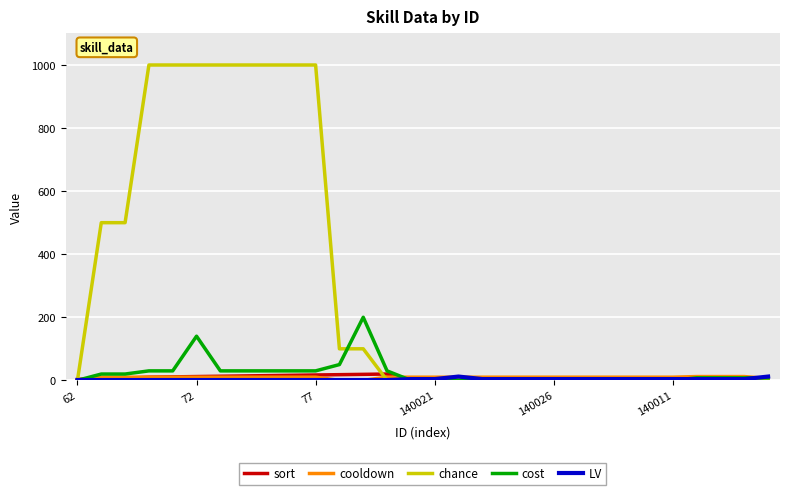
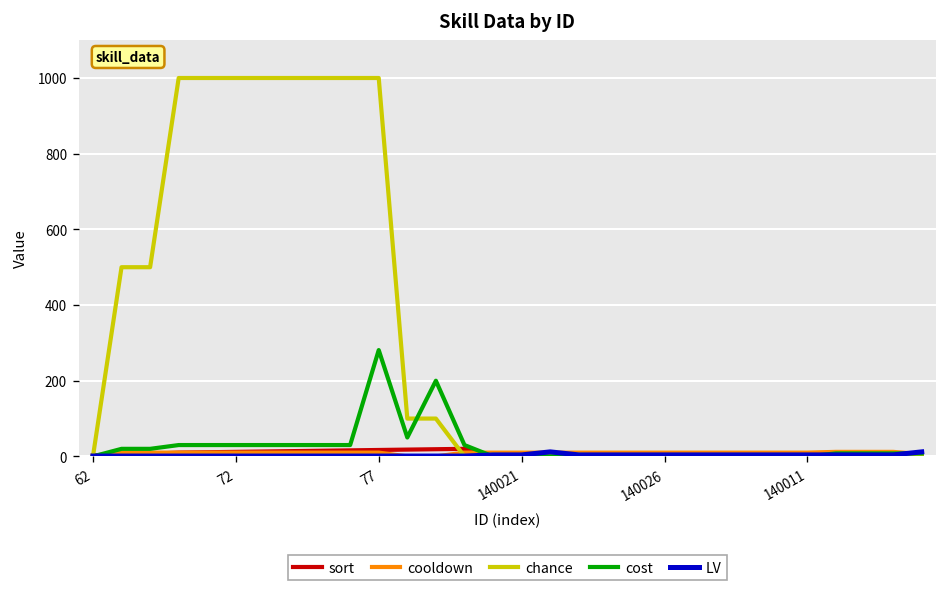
cost, 72: 140 -> 30
cost, 77: 30 -> 280
